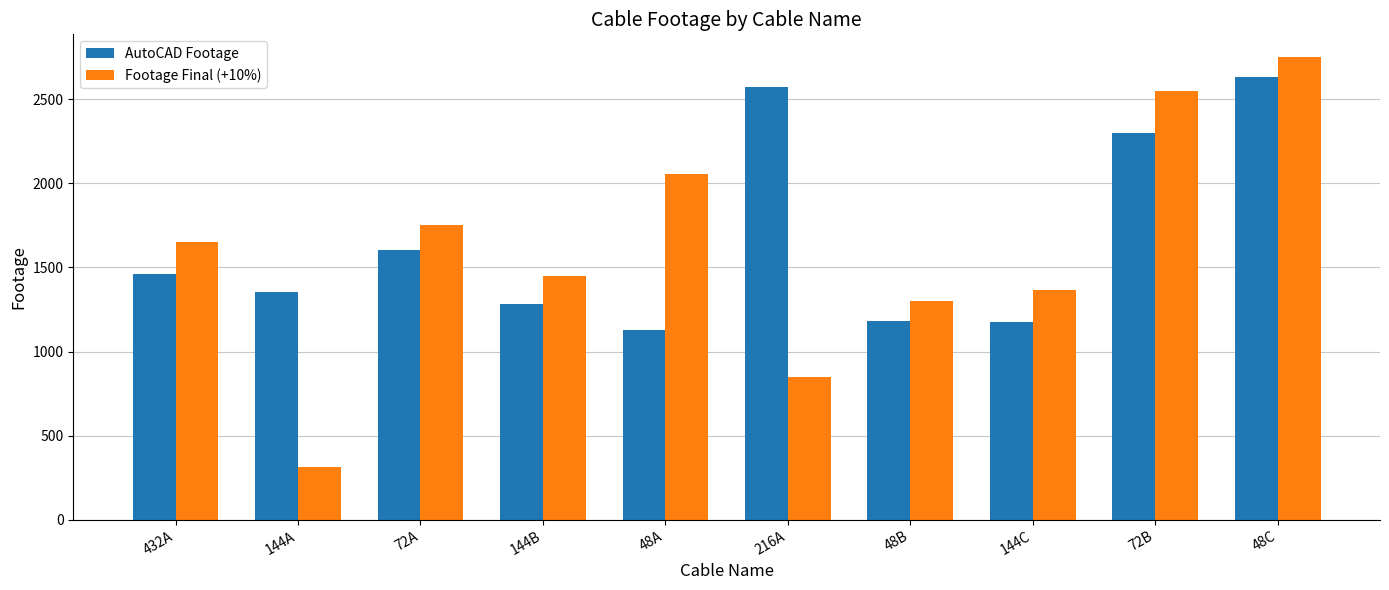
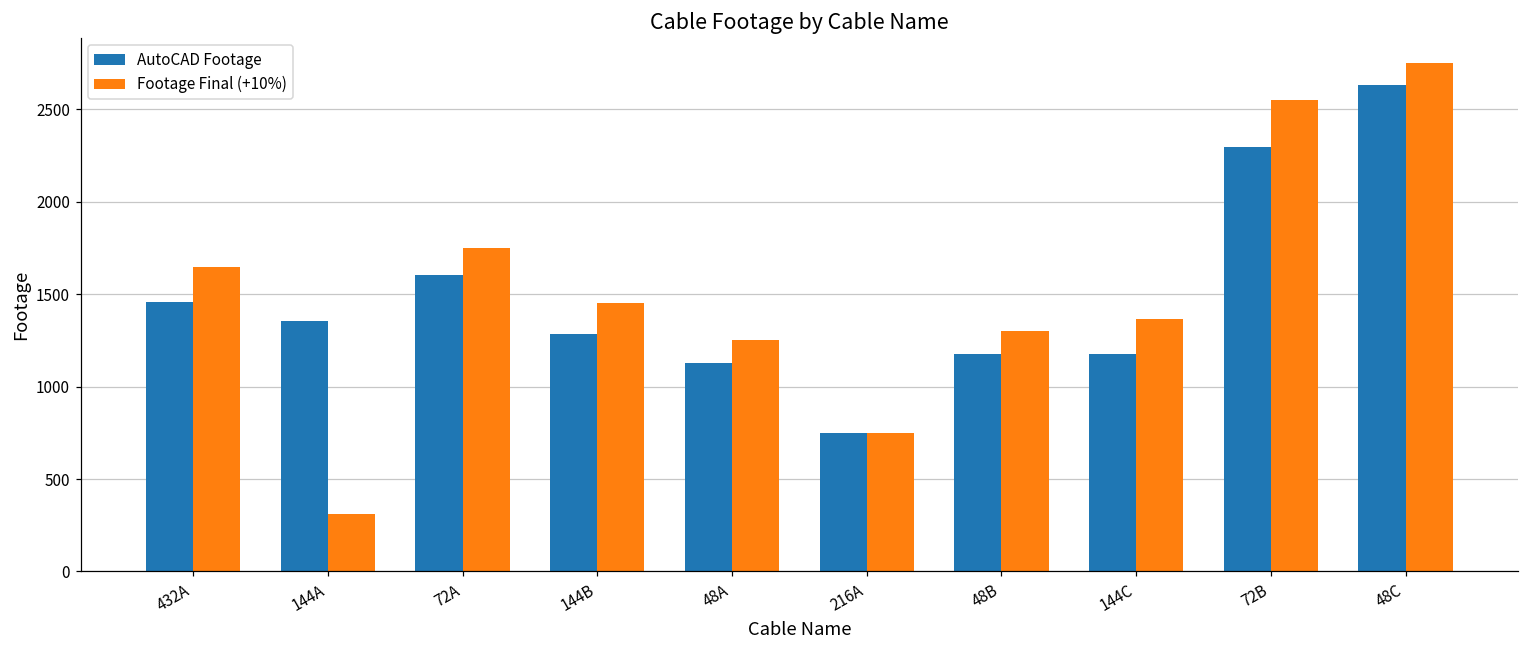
Footage Final (+10%), 48A: 2060 -> 1250
AutoCAD Footage, 216A: 2570 -> 750
Footage Final (+10%), 216A: 850 -> 750
